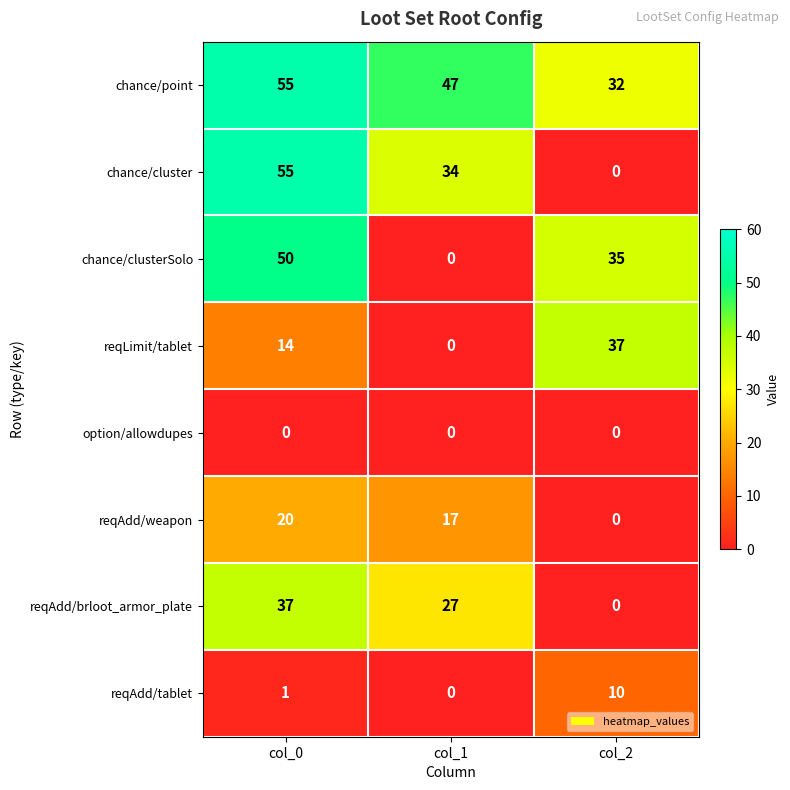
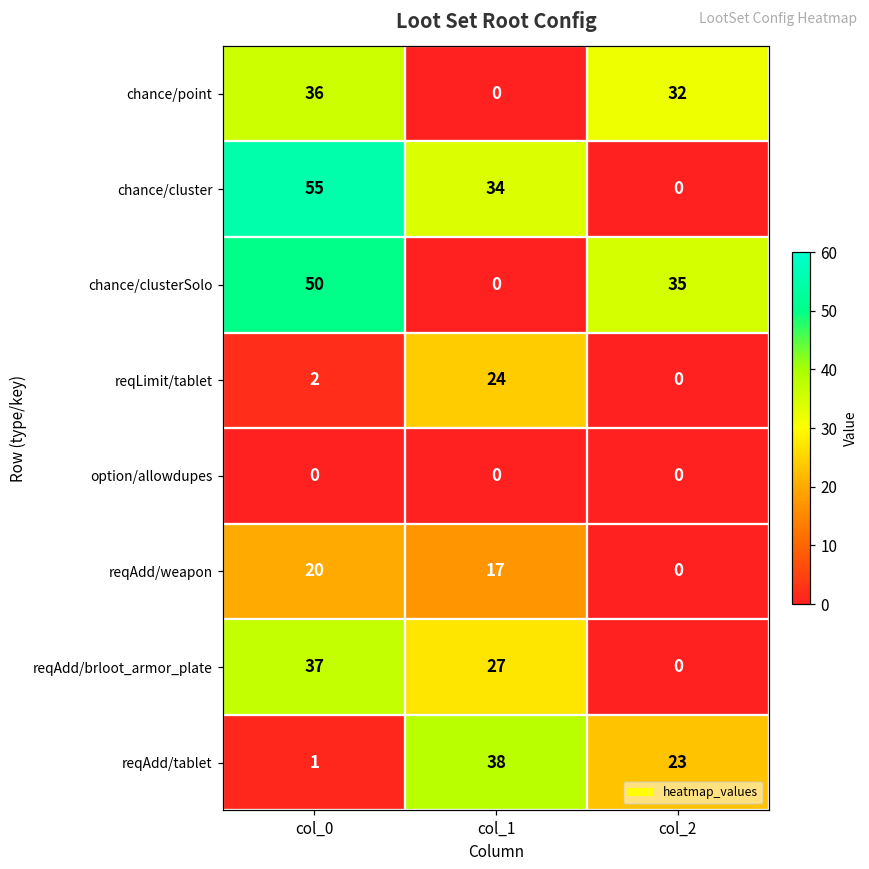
chance/point, col_0: 55 -> 36
chance/point, col_1: 47 -> 0
reqLimit/tablet, col_0: 14 -> 2
reqLimit/tablet, col_1: 0 -> 24
reqLimit/tablet, col_2: 37 -> 0
reqAdd/tablet, col_1: 0 -> 38
reqAdd/tablet, col_2: 10 -> 23
